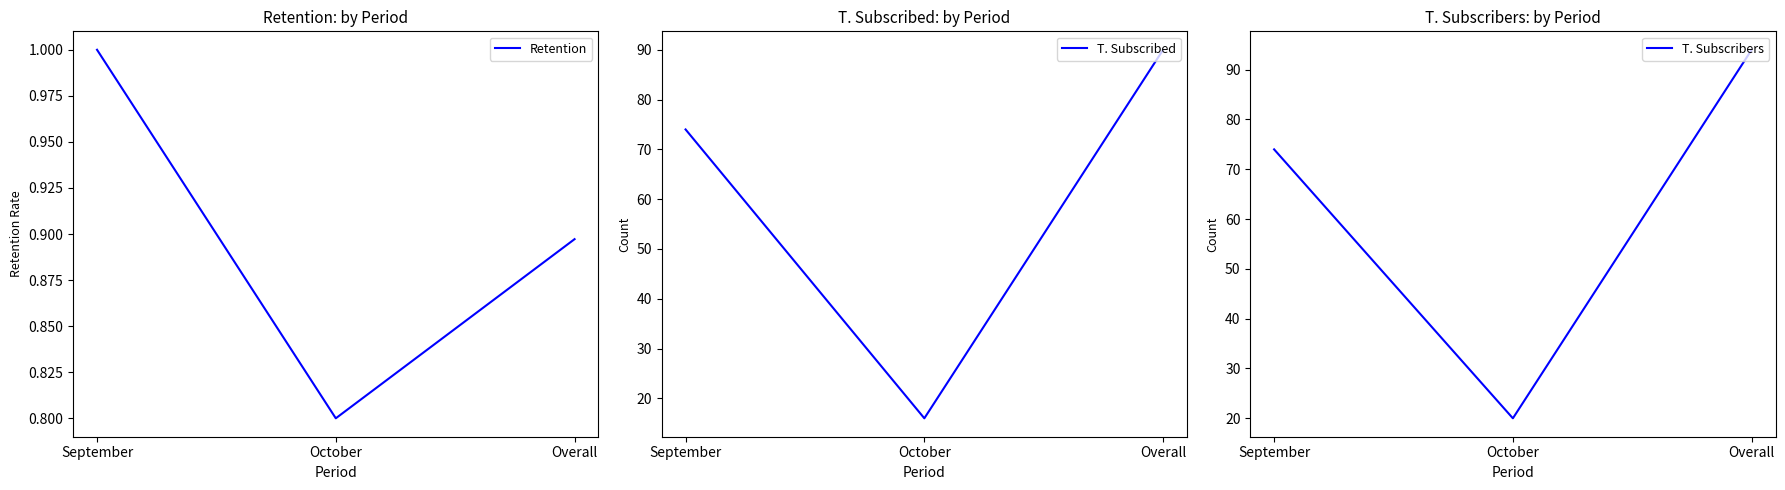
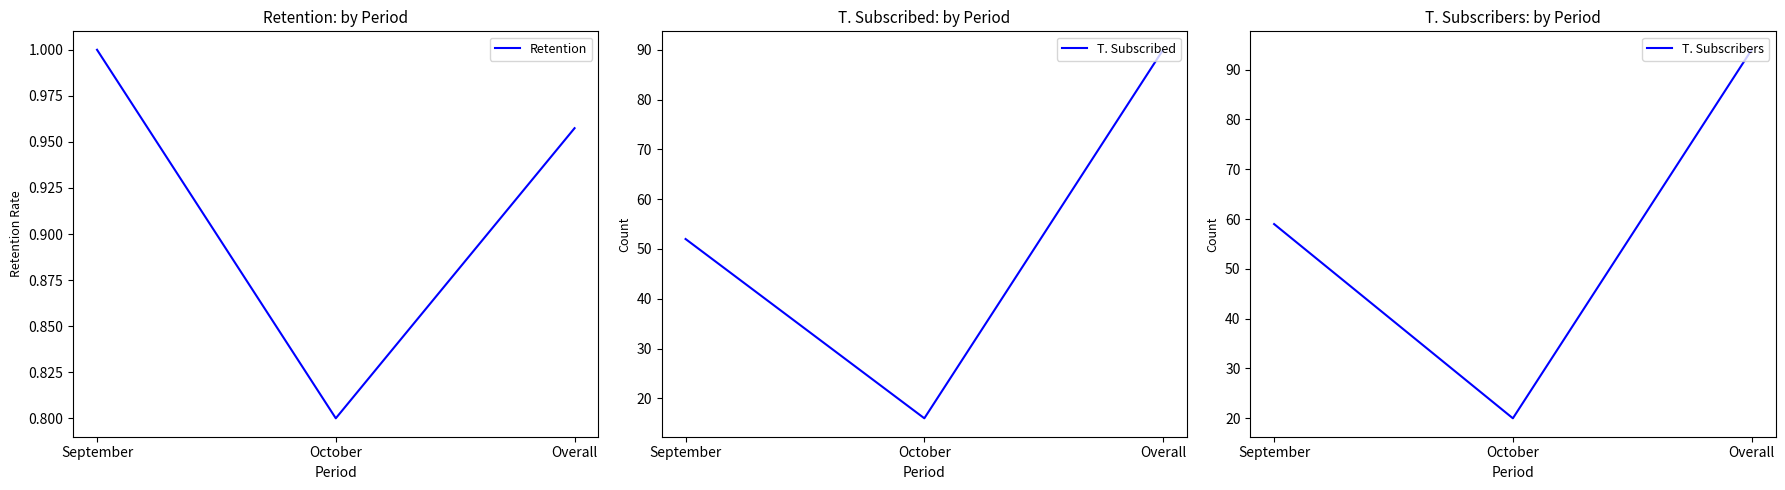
Retention: by Period, Overall: 0.897 -> 0.957
T. Subscribed: by Period, September: 74 -> 52
T. Subscribers: by Period, September: 74 -> 59
